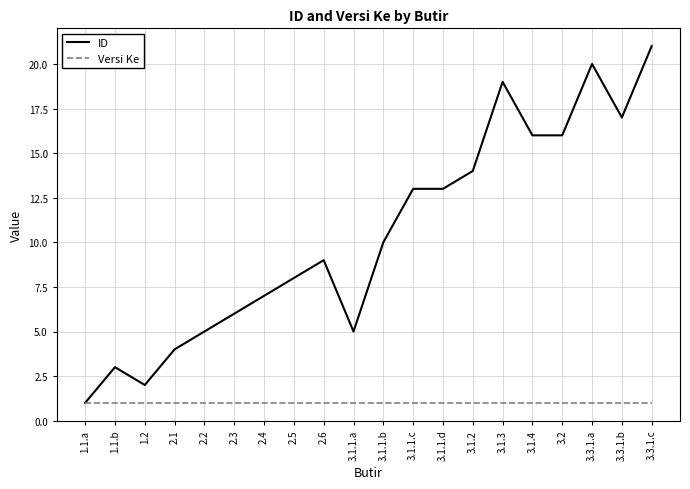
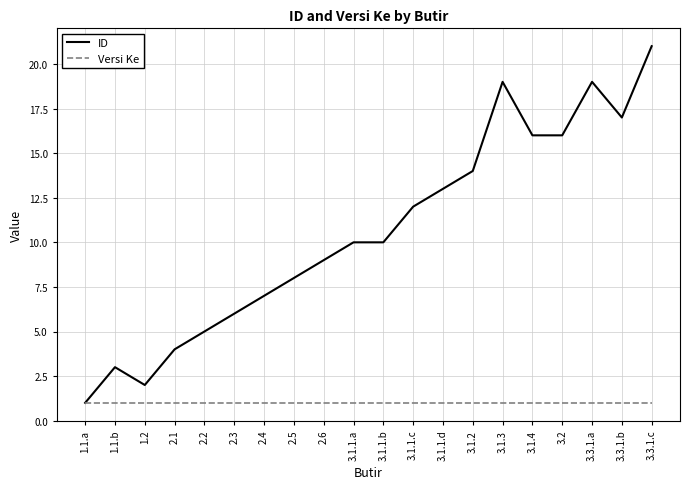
ID, 3.1.1.a: 5 -> 10
ID, 3.1.1.c: 13 -> 12
ID, 3.3.1.a: 20 -> 19
